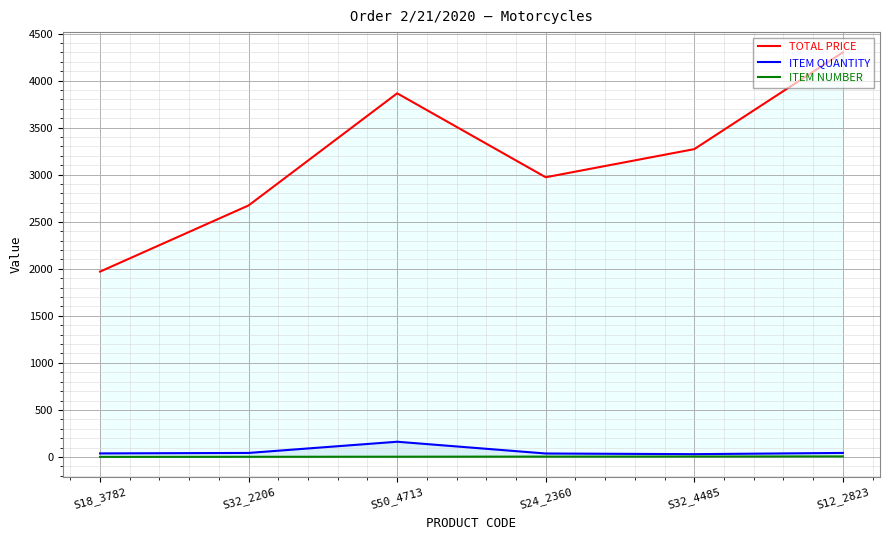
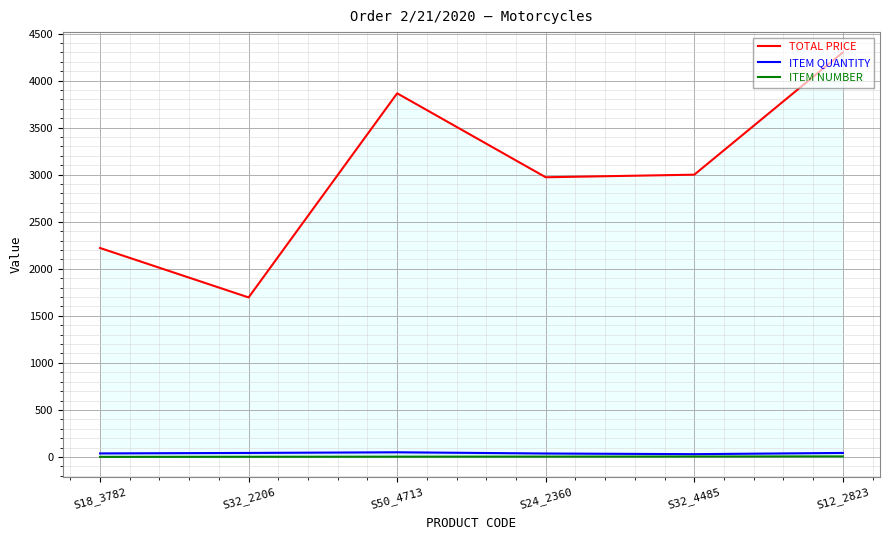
TOTAL PRICE, S18_3782: 2000 -> 2200
TOTAL PRICE, S32_2206: 2700 -> 1700
ITEM QUANTITY, S50_4713: 200 -> 100
TOTAL PRICE, S32_4485: 3300 -> 3000
